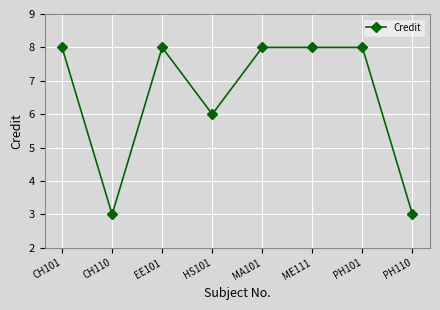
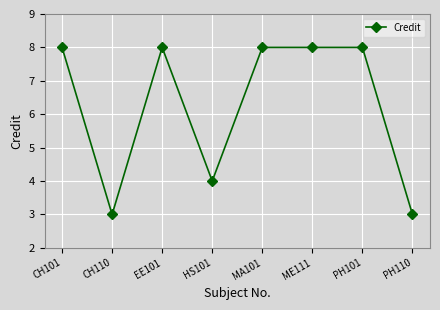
HS101: 6 -> 4
